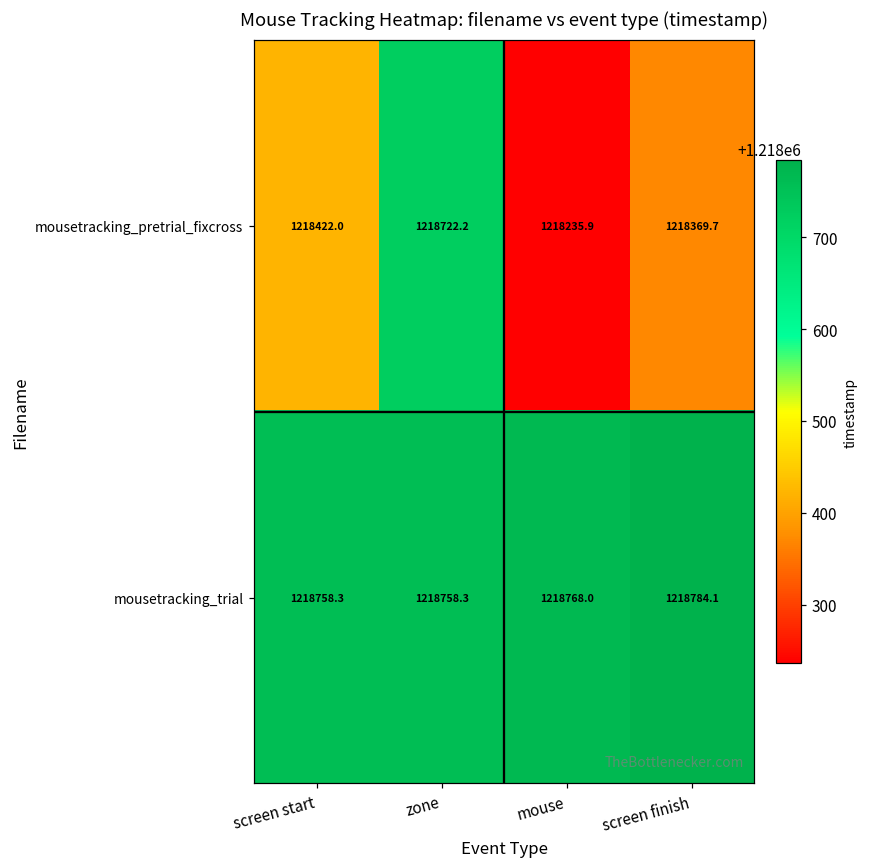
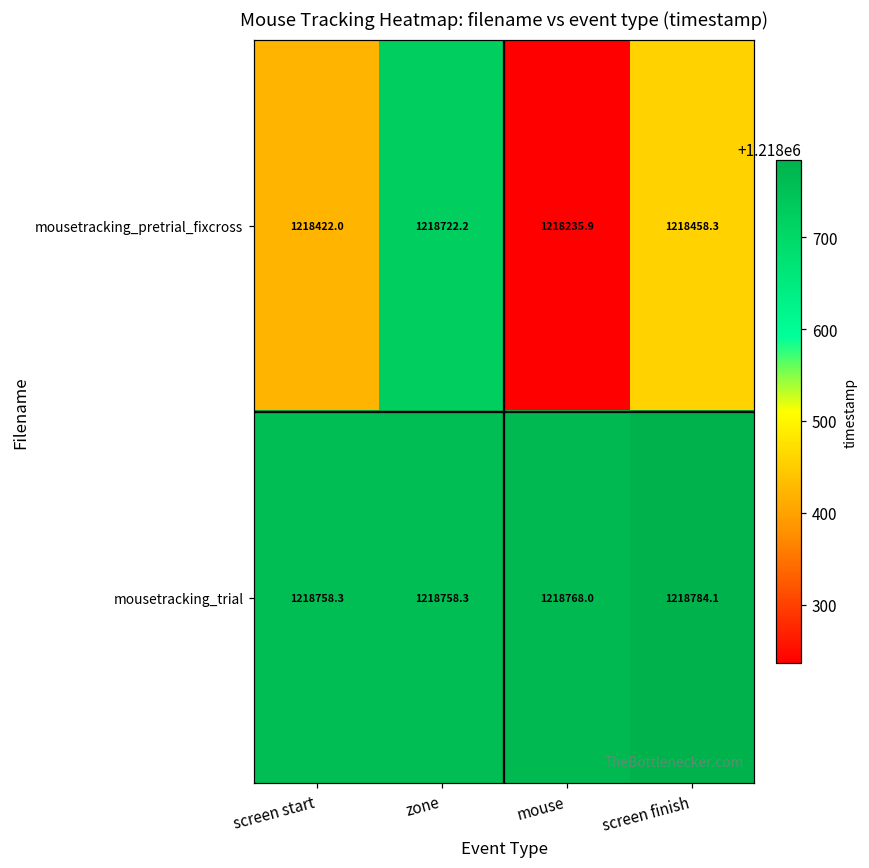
mousetracking_pretrial_fixcross, screen finish: 1218369.7 -> 1218458.3
